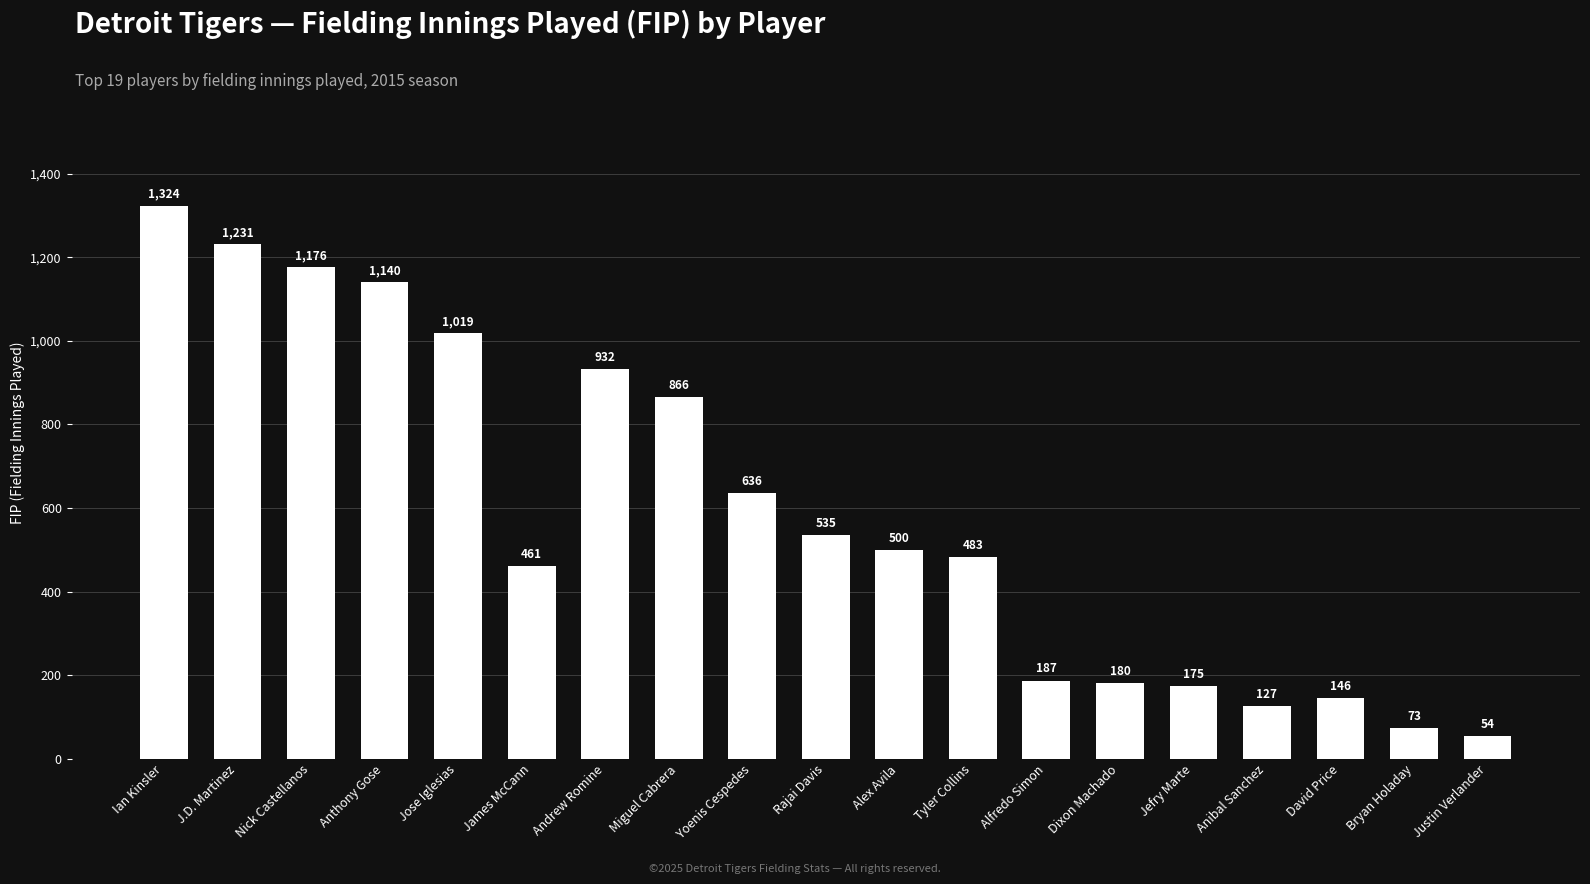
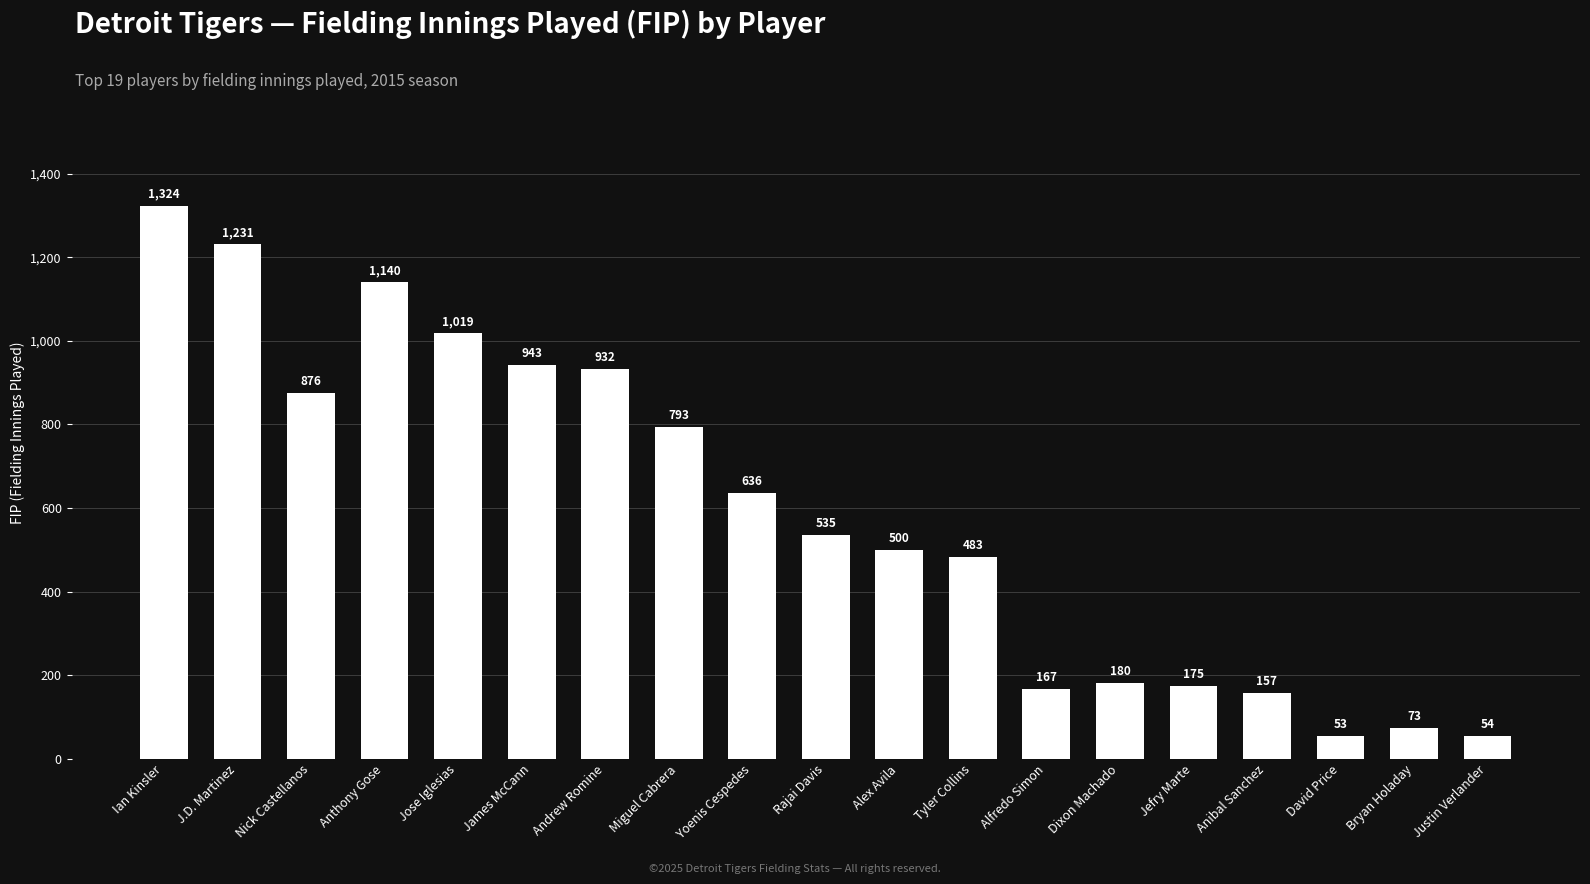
Nick Castellanos: 1,176 -> 876
James McCann: 461 -> 943
Miguel Cabrera: 866 -> 793
Alfredo Simon: 187 -> 167
Anibal Sanchez: 127 -> 157
David Price: 146 -> 53
